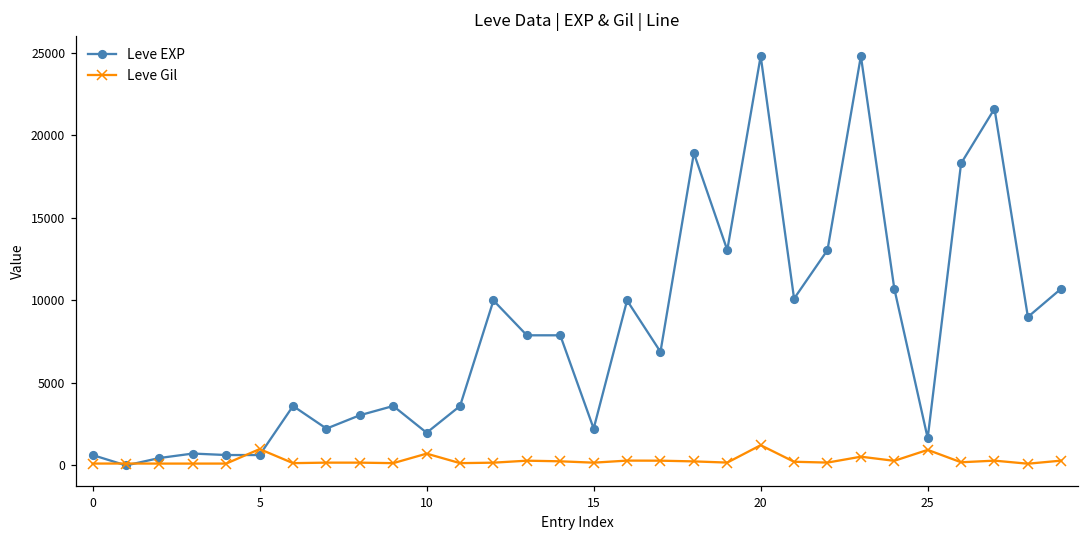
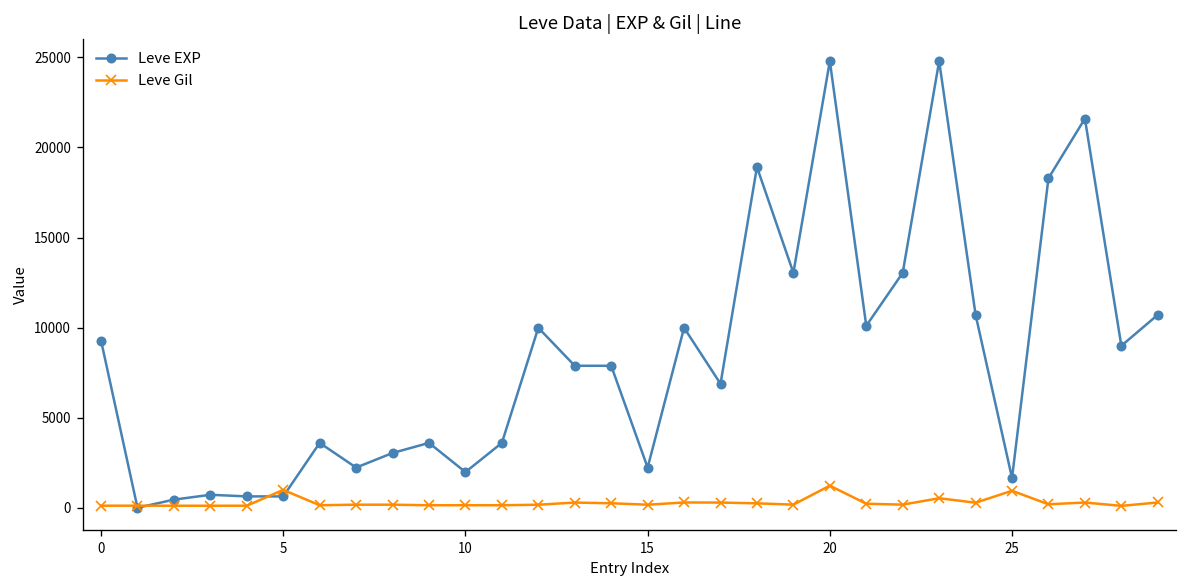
Leve EXP, 0: 600 -> 9300
Leve Gil, 10: 700 -> 100
